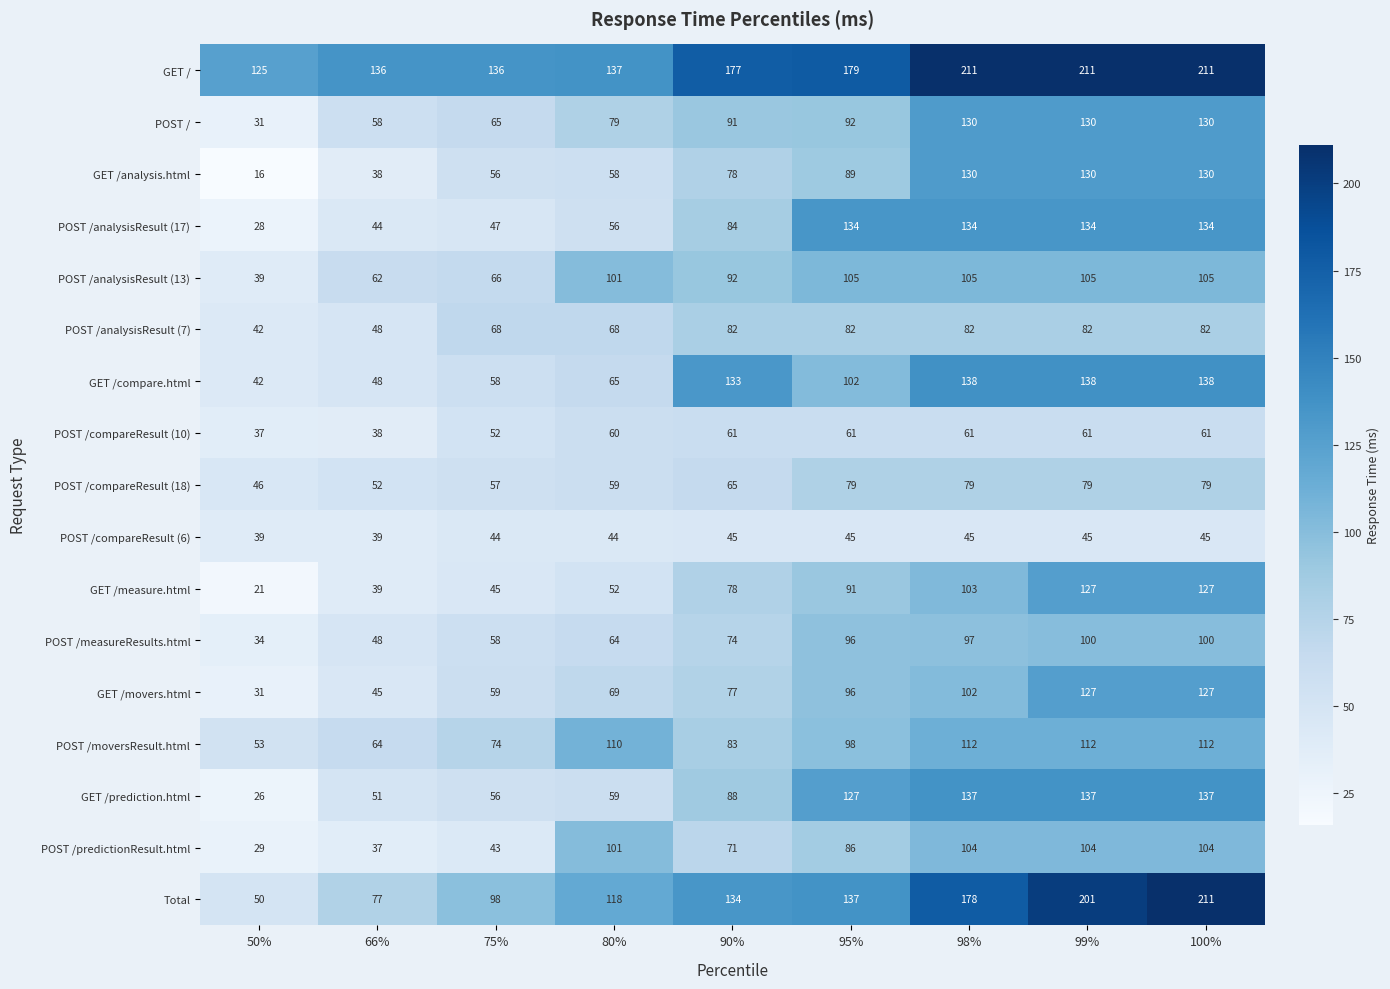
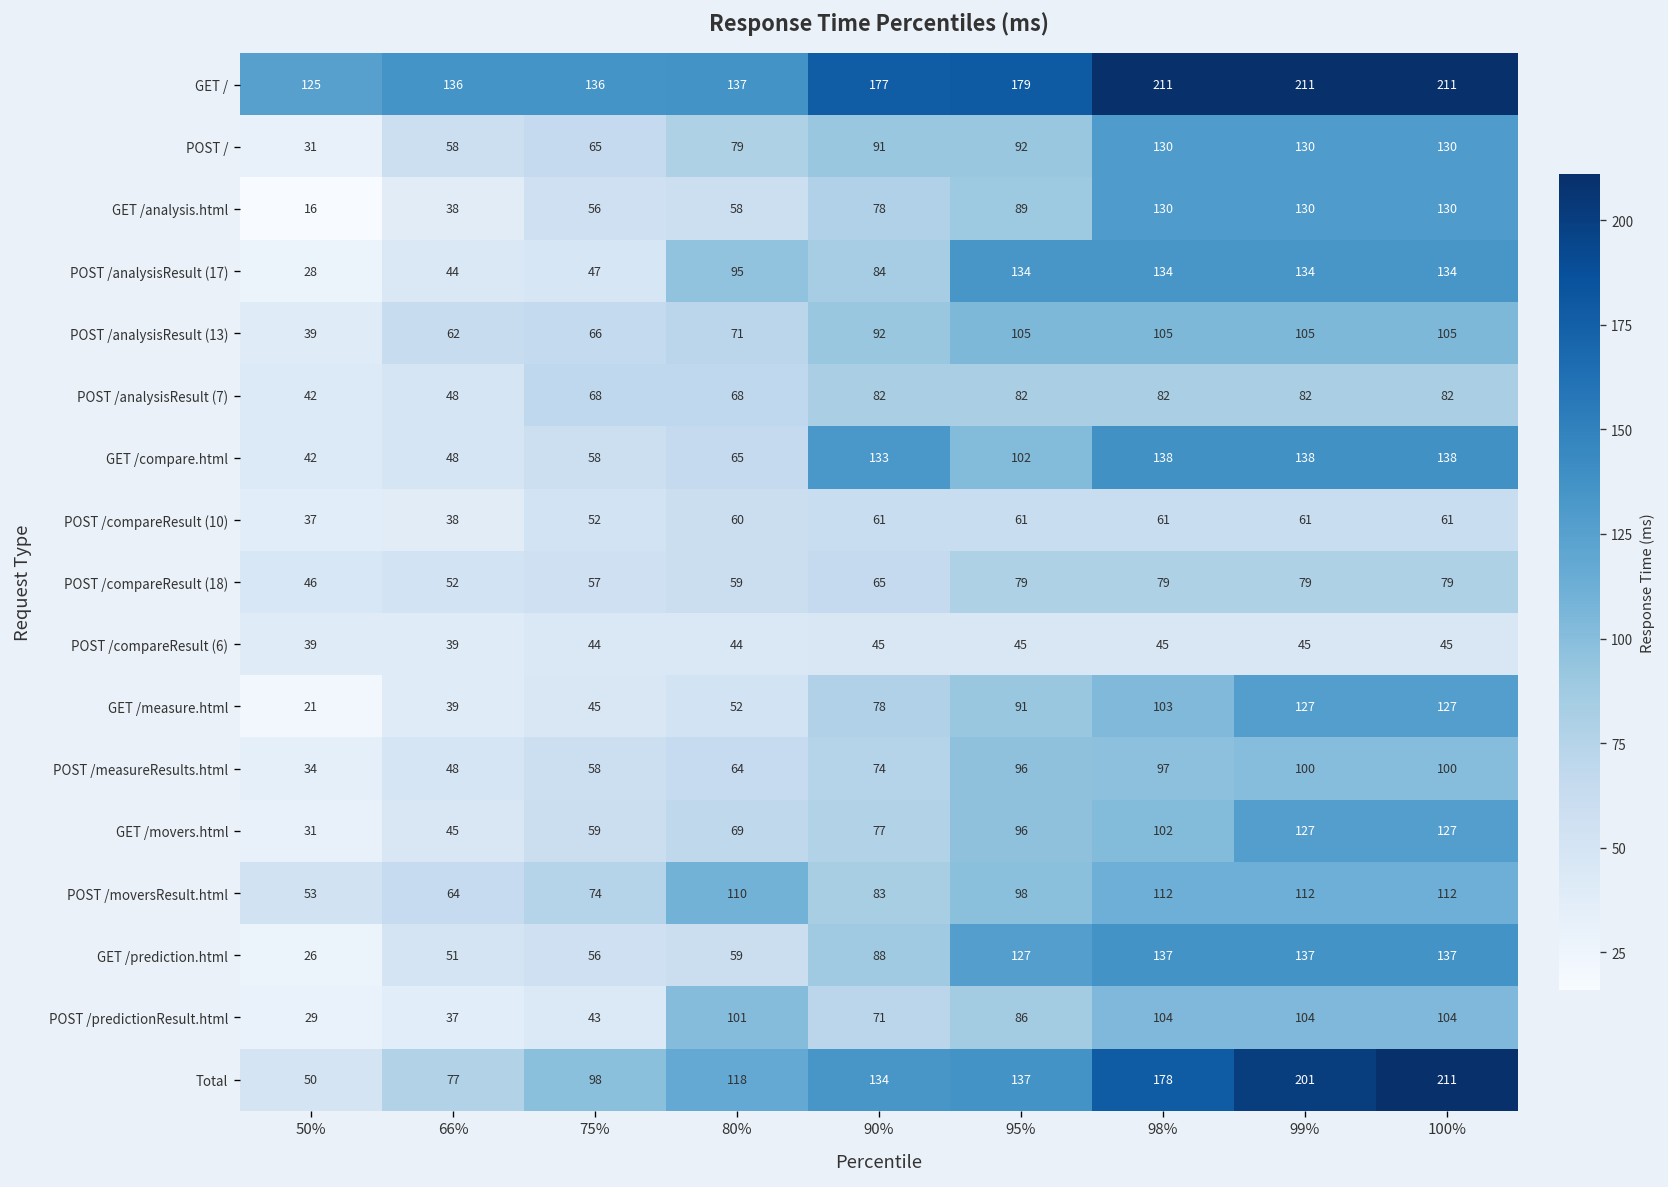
POST /analysisResult (17), 80%: 56 -> 95
POST /analysisResult (13), 80%: 101 -> 71
